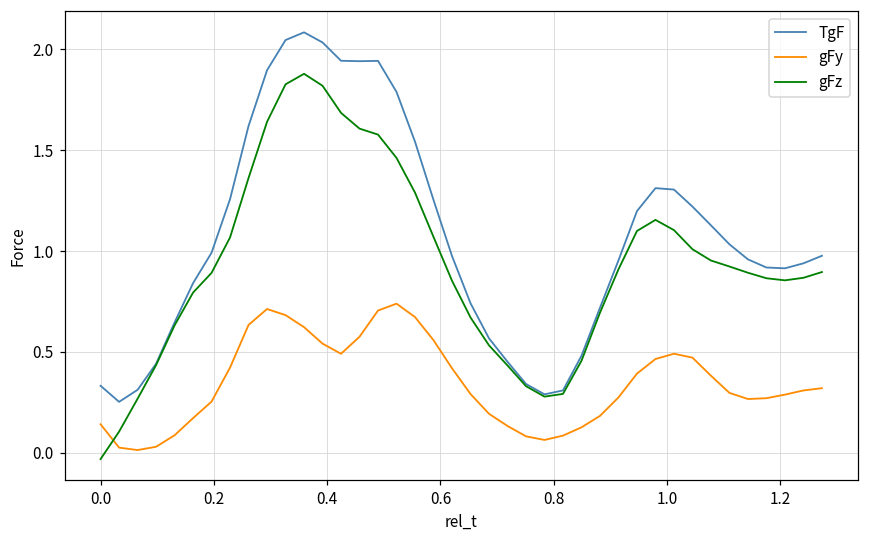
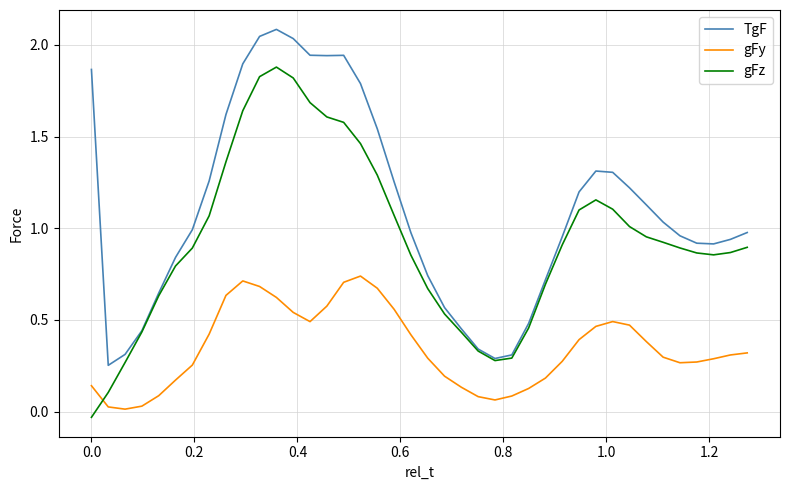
TgF, 0.0: 0.33 -> 1.87
